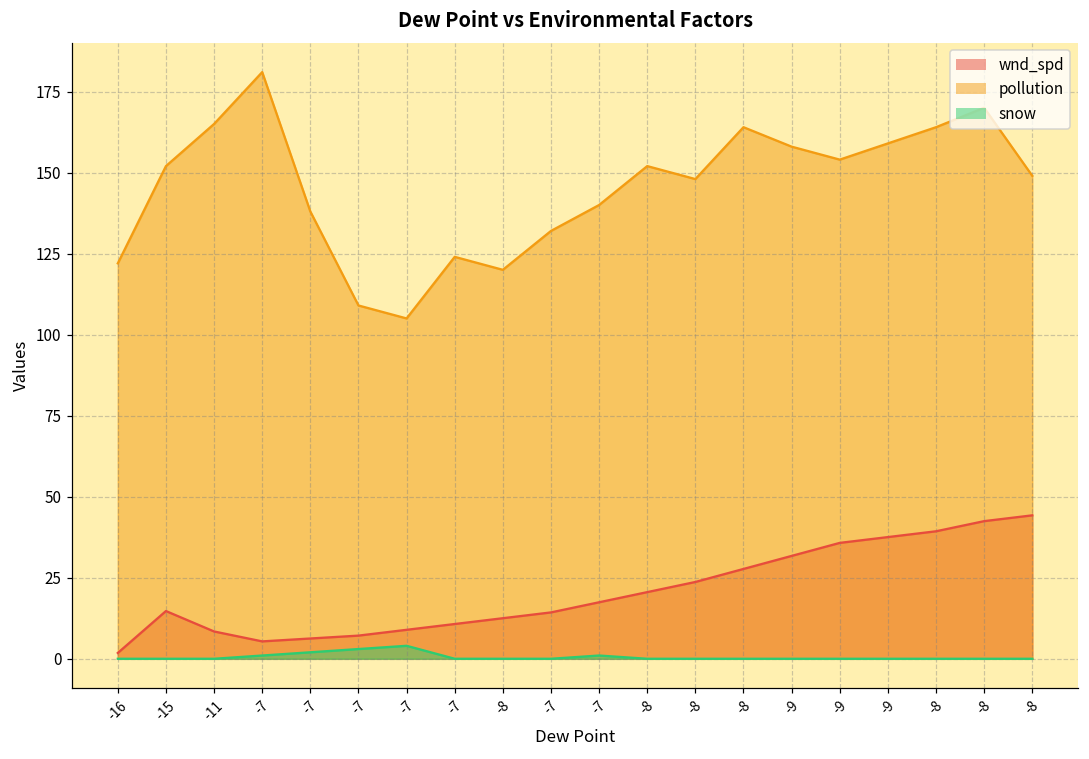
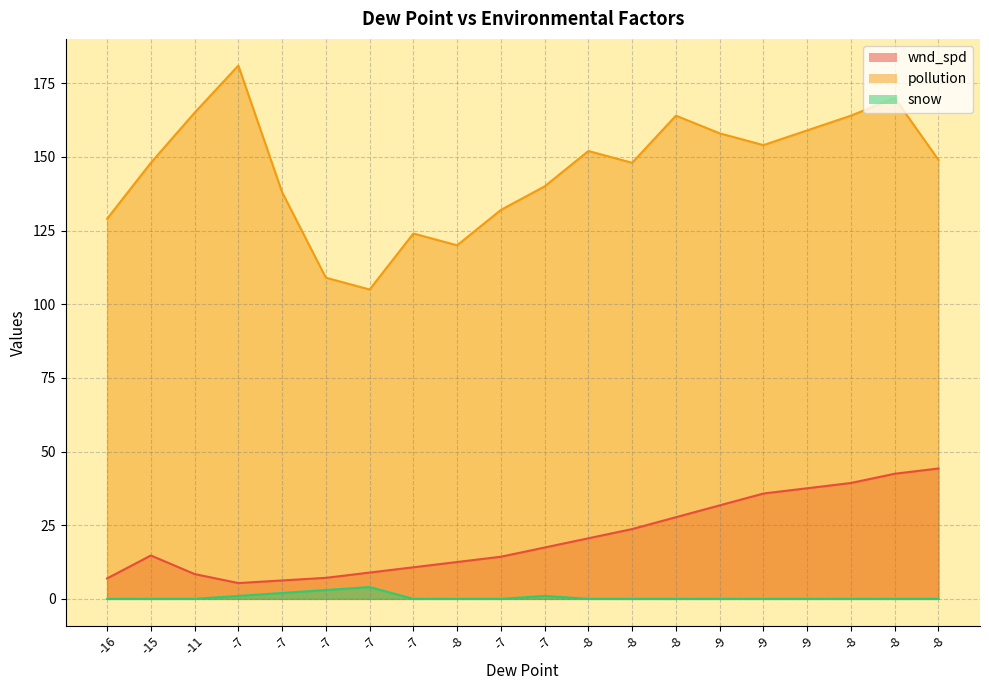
wnd_spd, -16: 2 -> 7
pollution, -16: 122 -> 129
pollution, -15: 152 -> 148
